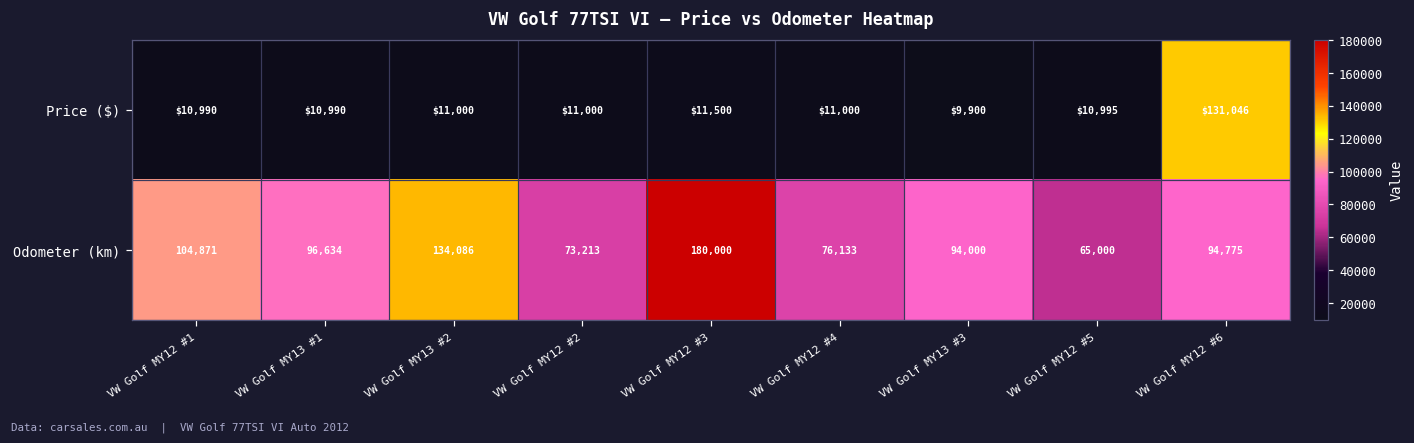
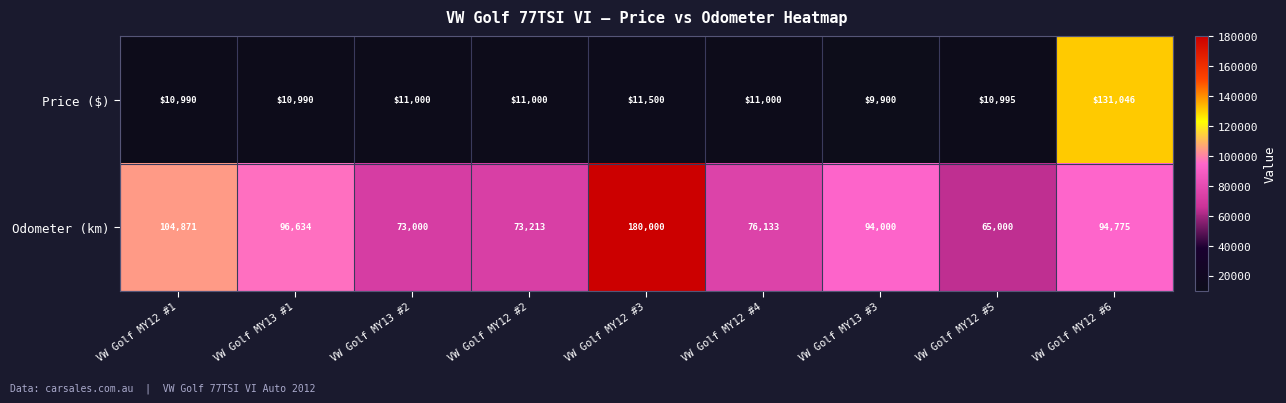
Odometer (km), VW Golf MY13 #2: 134,086 -> 73,000
